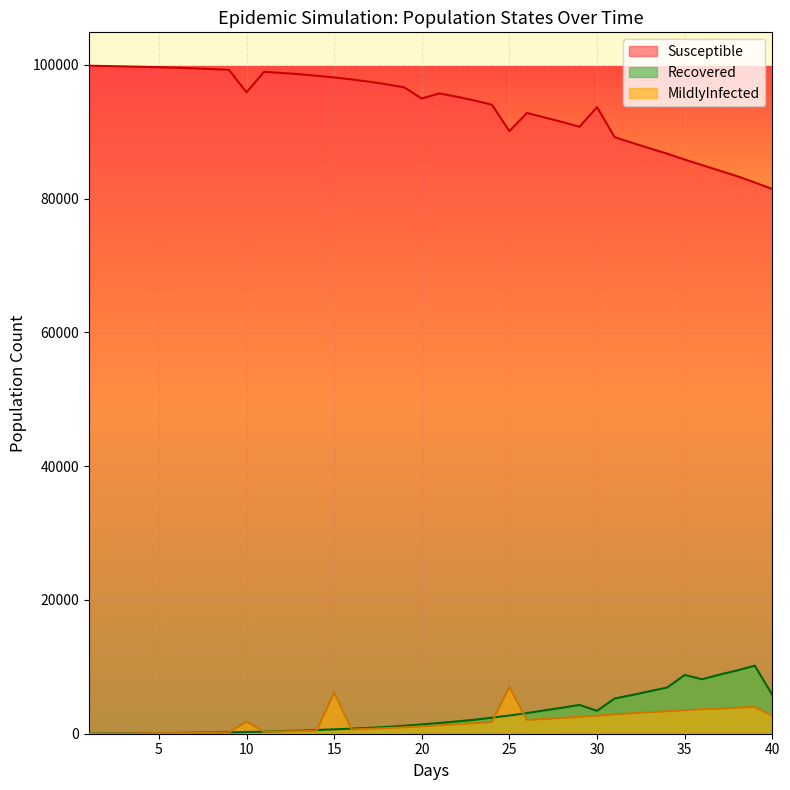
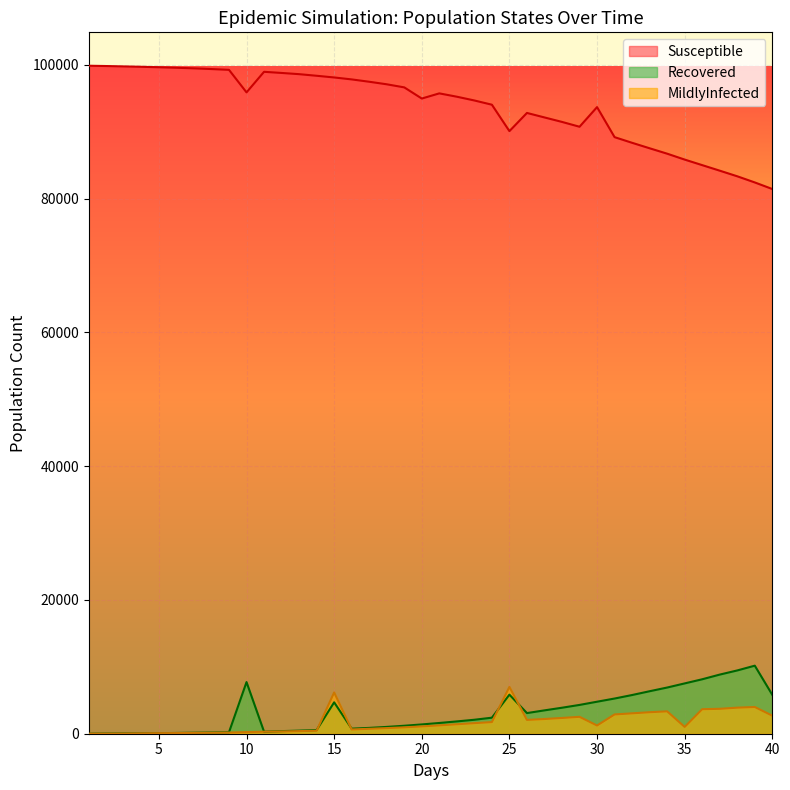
Recovered, 10: 0 -> 8000
MildlyInfected, 10: 2000 -> 0
Recovered, 15: 1000 -> 5000
Recovered, 25: 3000 -> 6000
Recovered, 30: 3000 -> 5000
MildlyInfected, 30: 3000 -> 1000
Recovered, 35: 9000 -> 8000
MildlyInfected, 35: 4000 -> 1000
